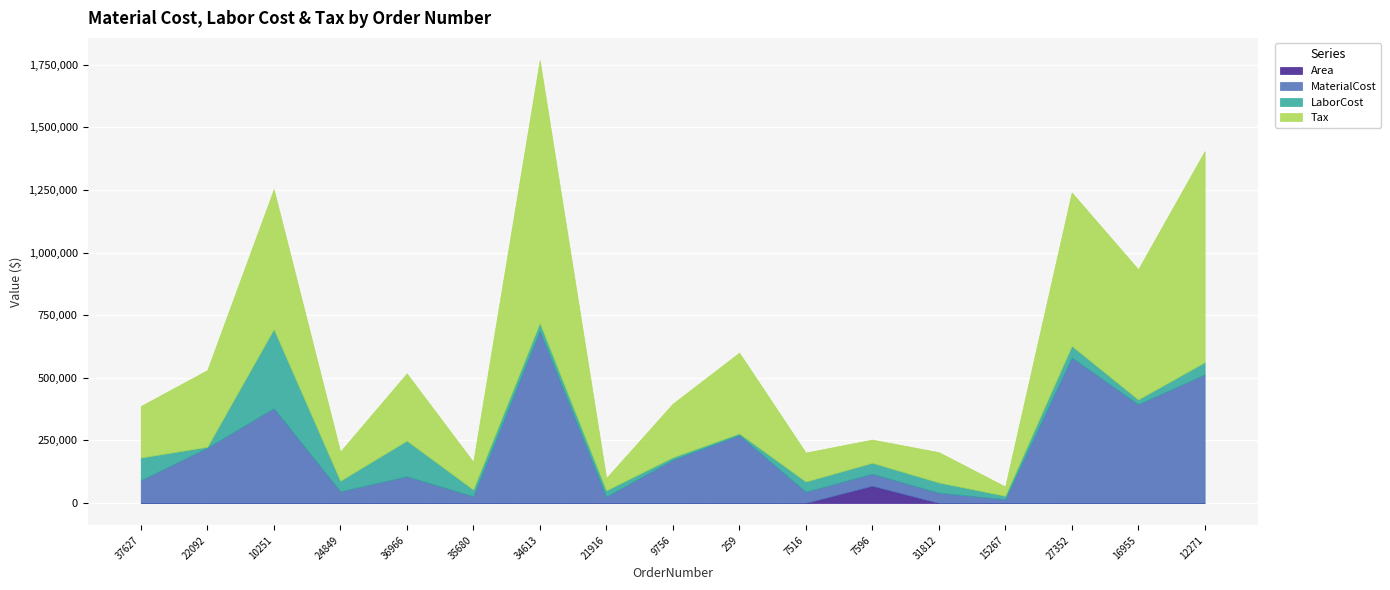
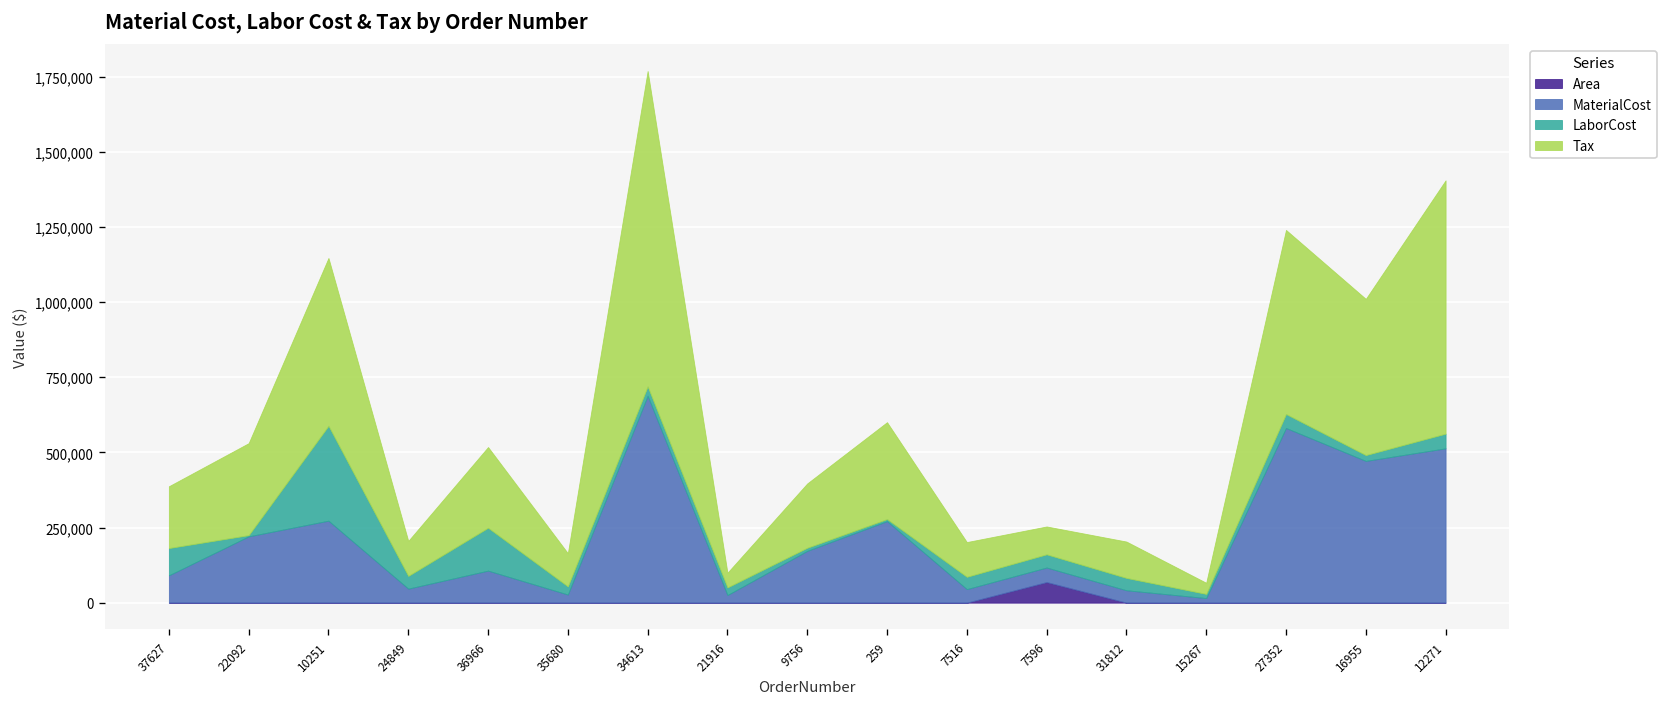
MaterialCost, 10251: 380,000 -> 270,000
MaterialCost, 16955: 390,000 -> 470,000
